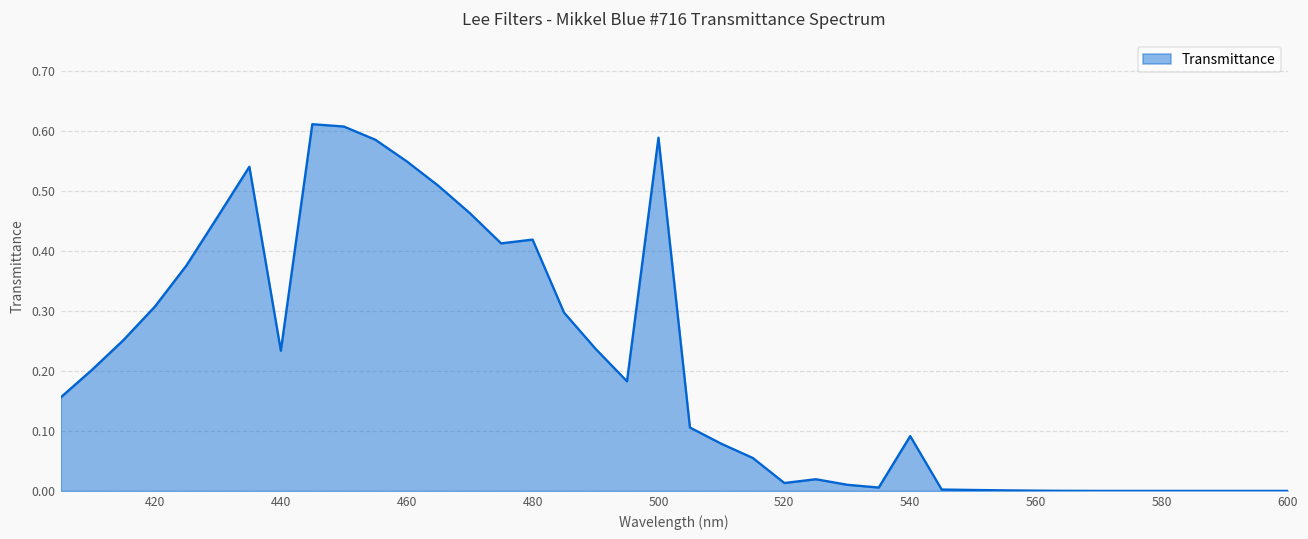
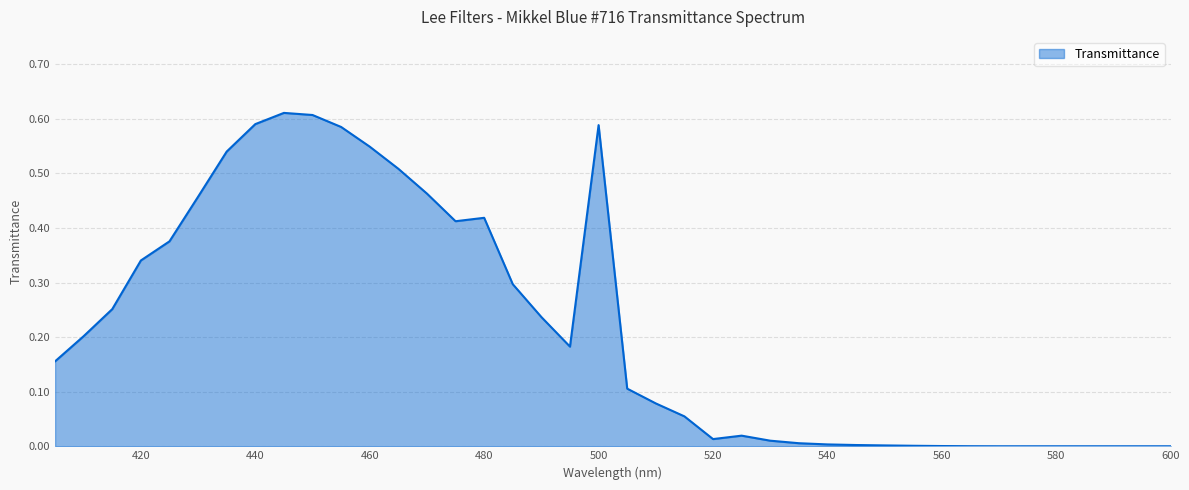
420: 0.31 -> 0.34
440: 0.23 -> 0.59
540: 0.09 -> 0.00
